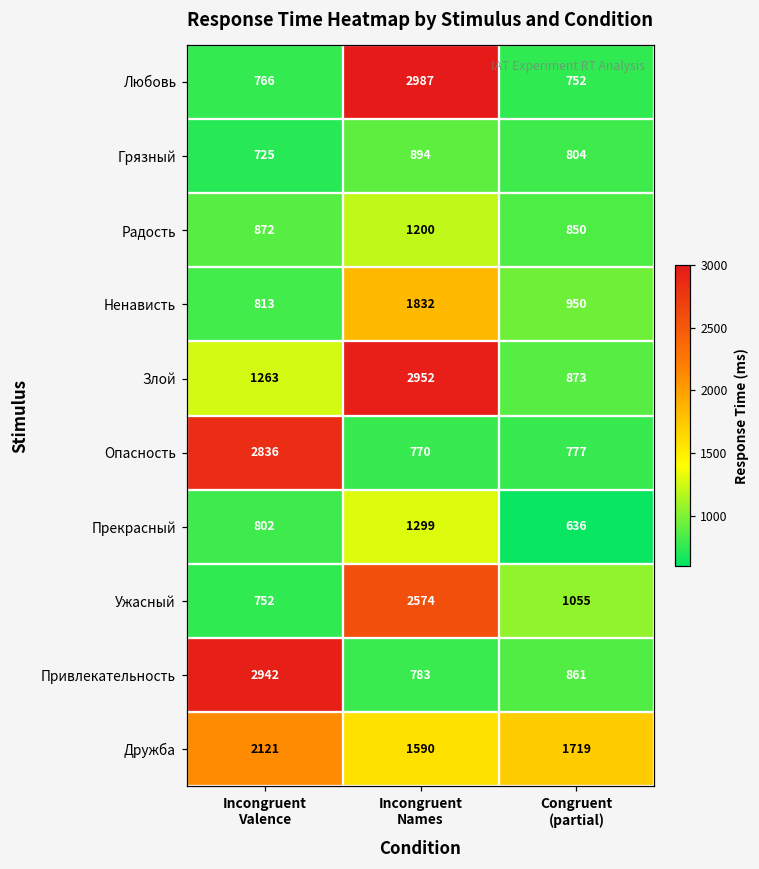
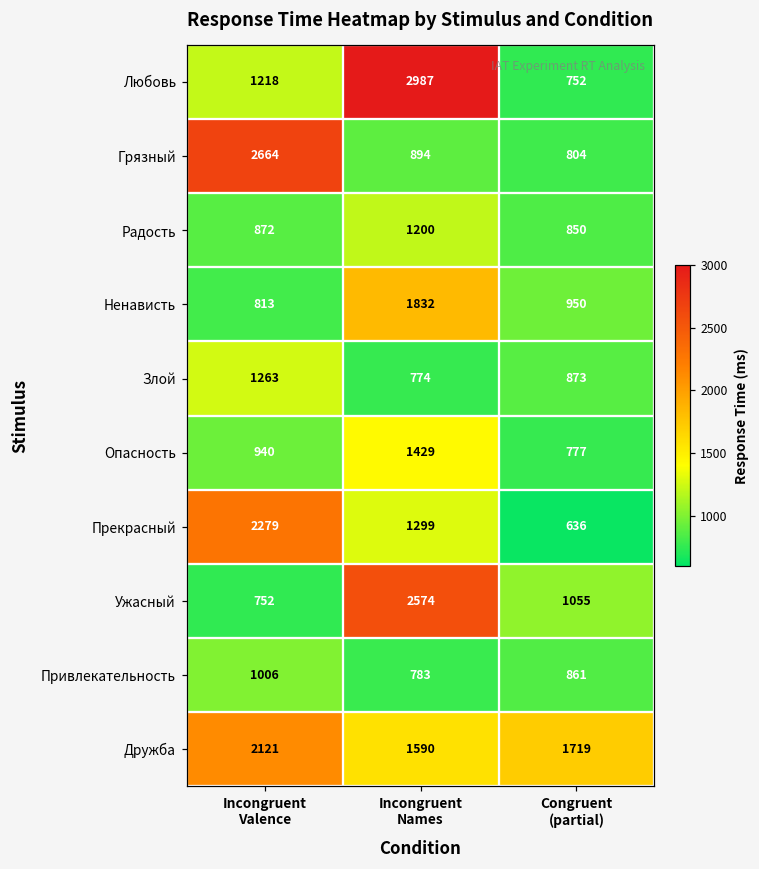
Любовь, Incongruent Valence: 766 -> 1218
Грязный, Incongruent Valence: 725 -> 2664
Злой, Incongruent Names: 2952 -> 774
Опасность, Incongruent Valence: 2836 -> 940
Опасность, Incongruent Names: 770 -> 1429
Прекрасный, Incongruent Valence: 802 -> 2279
Привлекательность, Incongruent Valence: 2942 -> 1006
